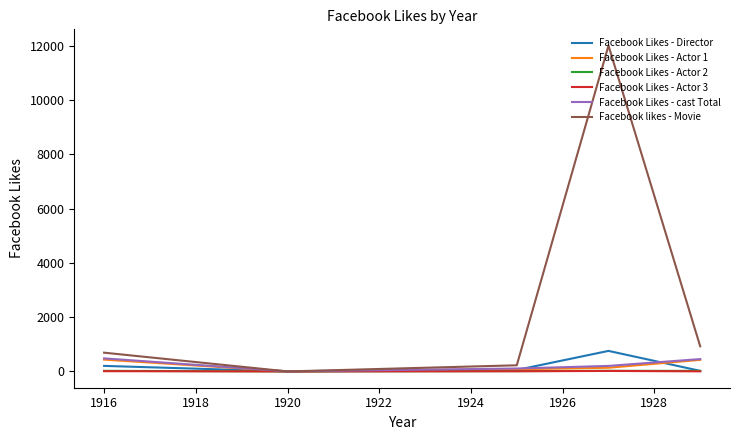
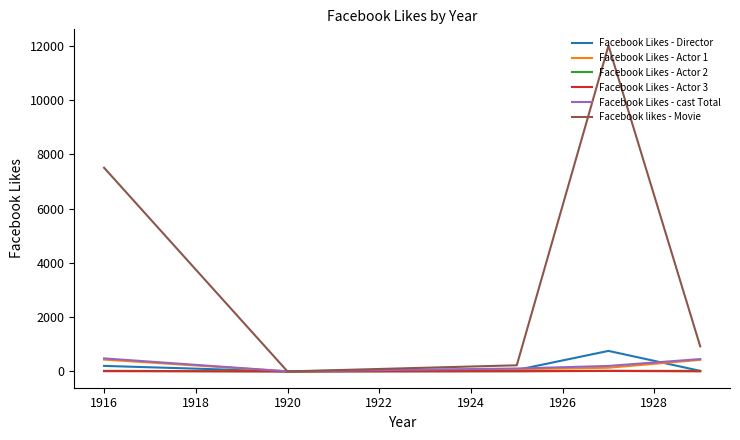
Facebook likes - Movie, 1916: 700 -> 7500
